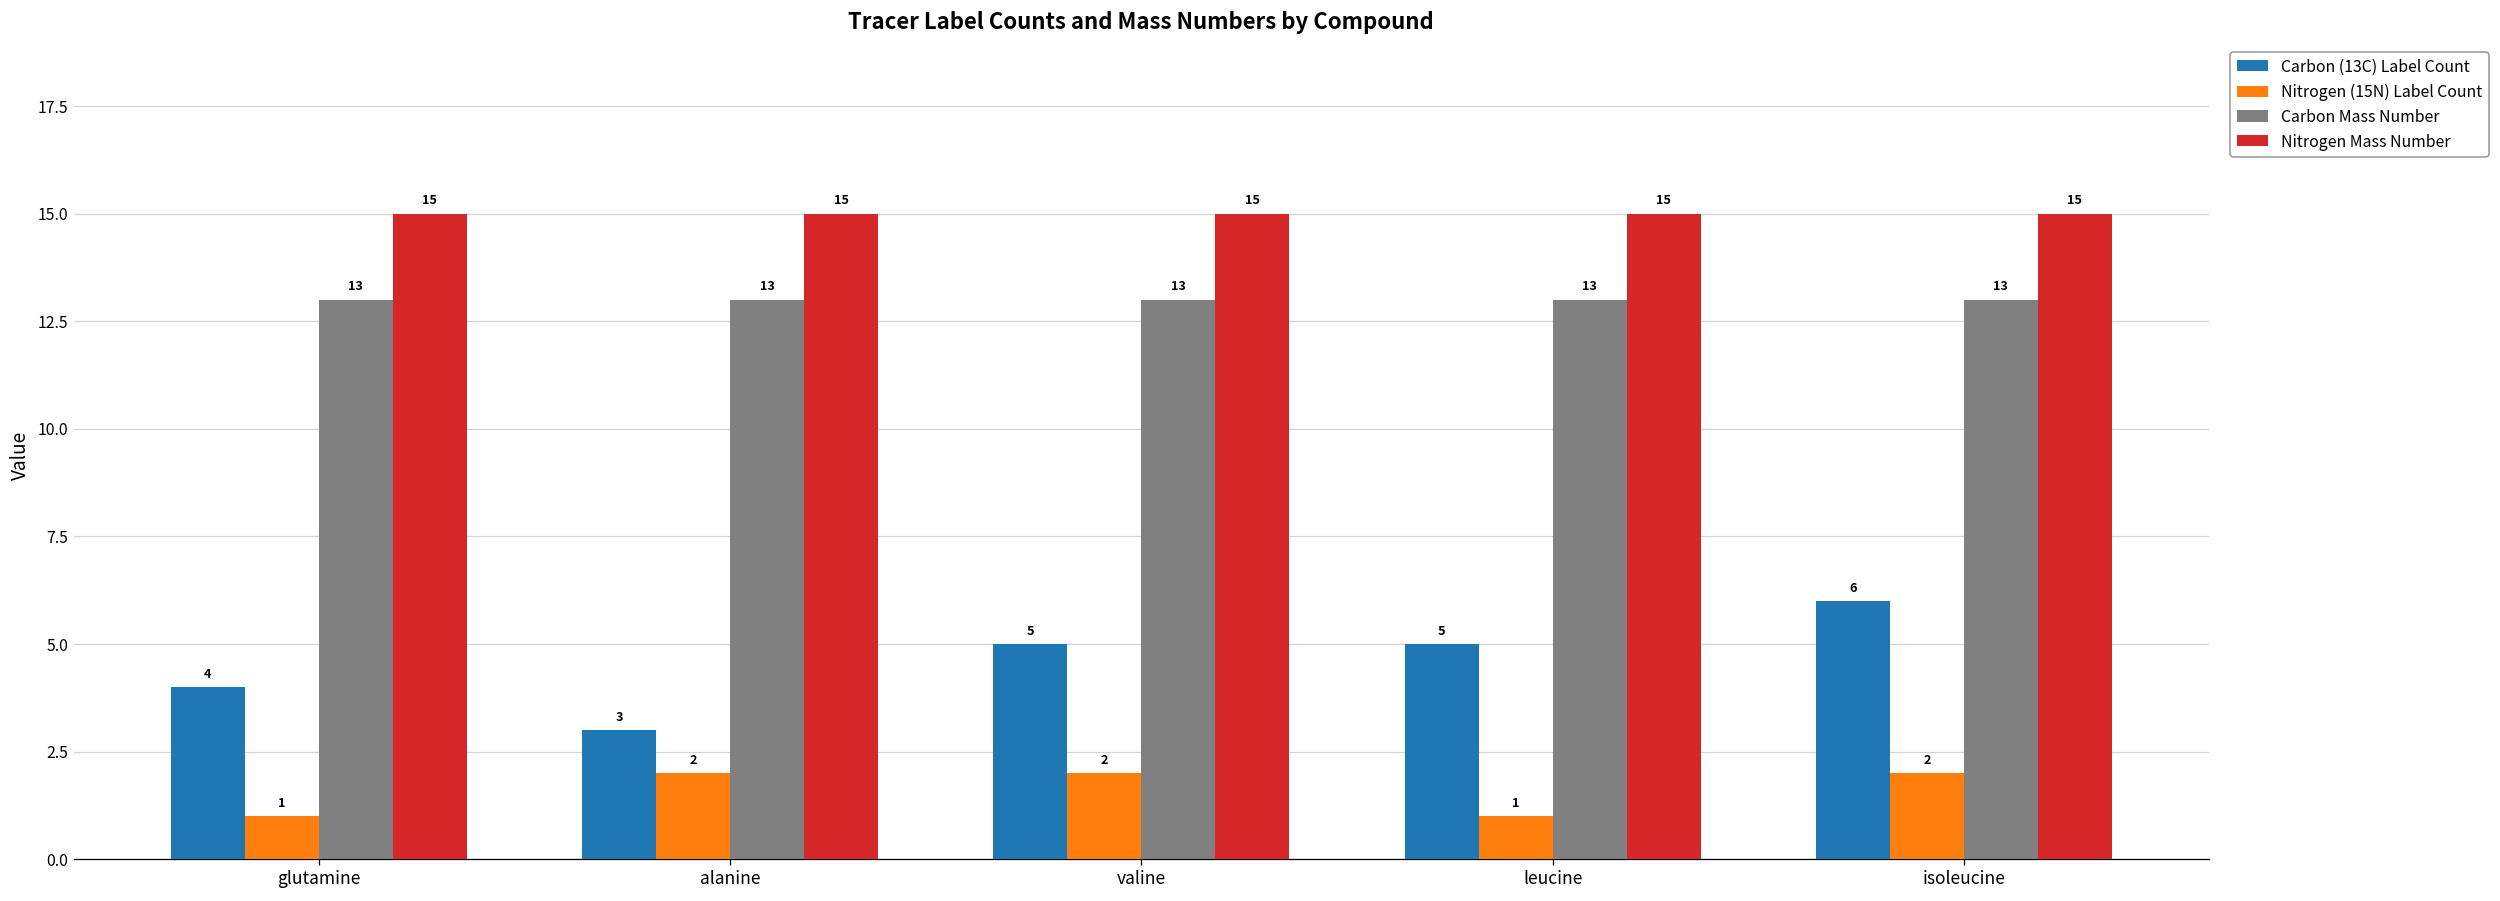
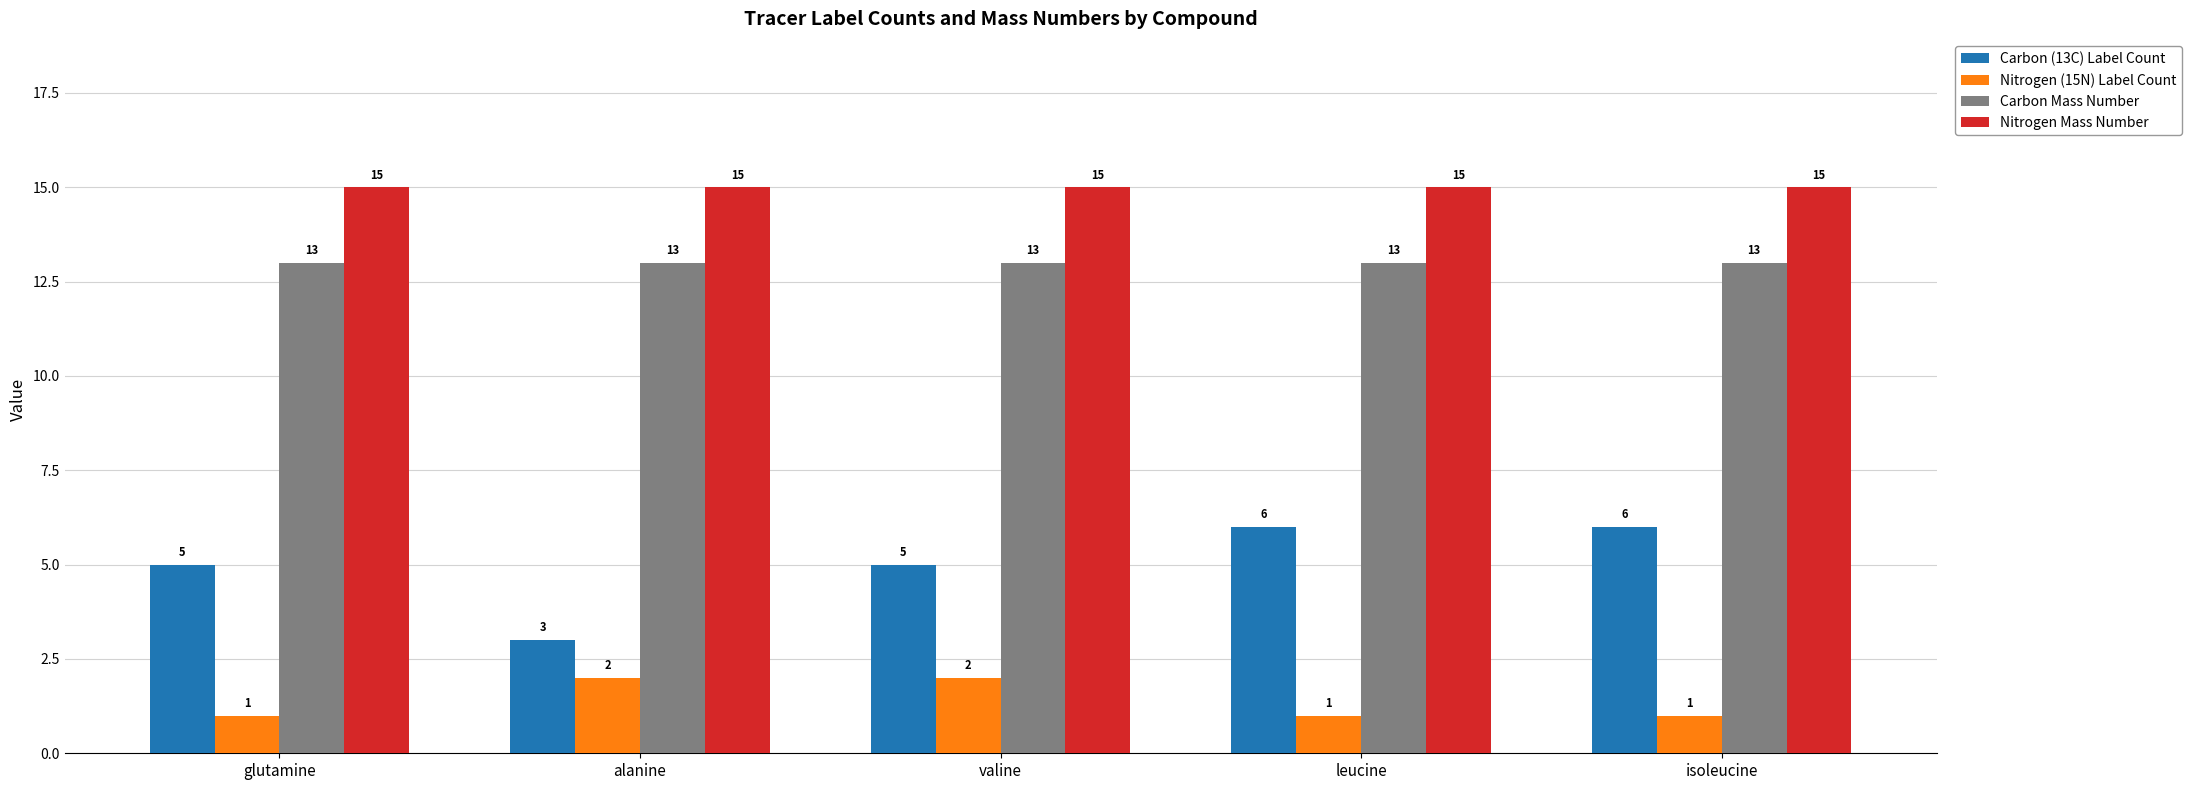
Carbon (13C) Label Count, glutamine: 4 -> 5
Carbon (13C) Label Count, leucine: 5 -> 6
Nitrogen (15N) Label Count, isoleucine: 2 -> 1
